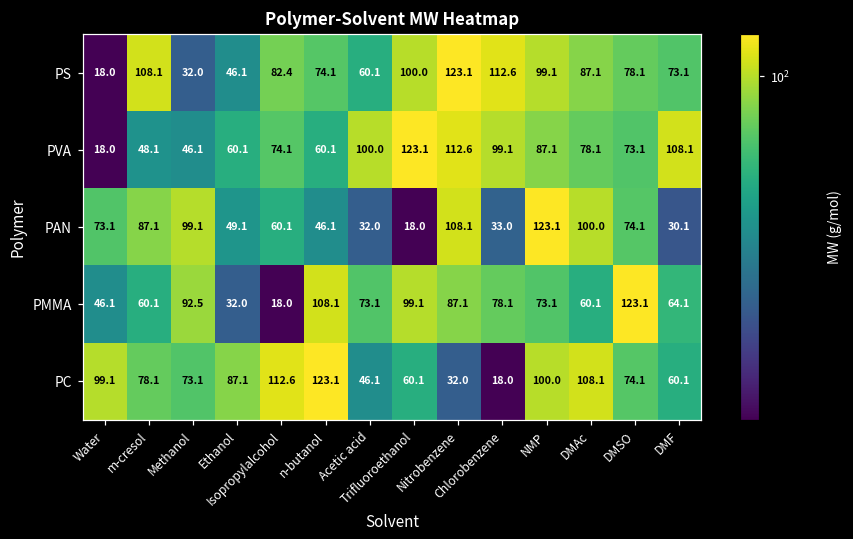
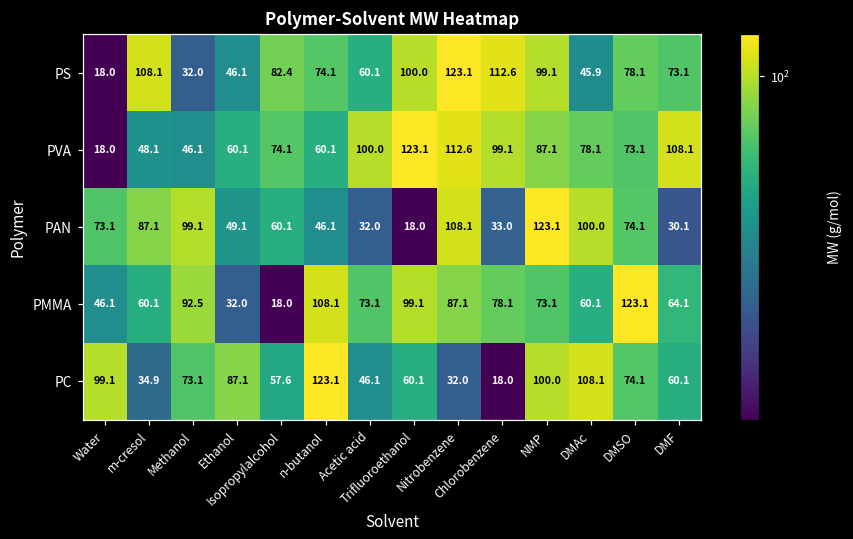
PS, DMAc: 87.1 -> 45.9
PC, m-cresol: 78.1 -> 34.9
PC, Isopropylalcohol: 112.6 -> 57.6
